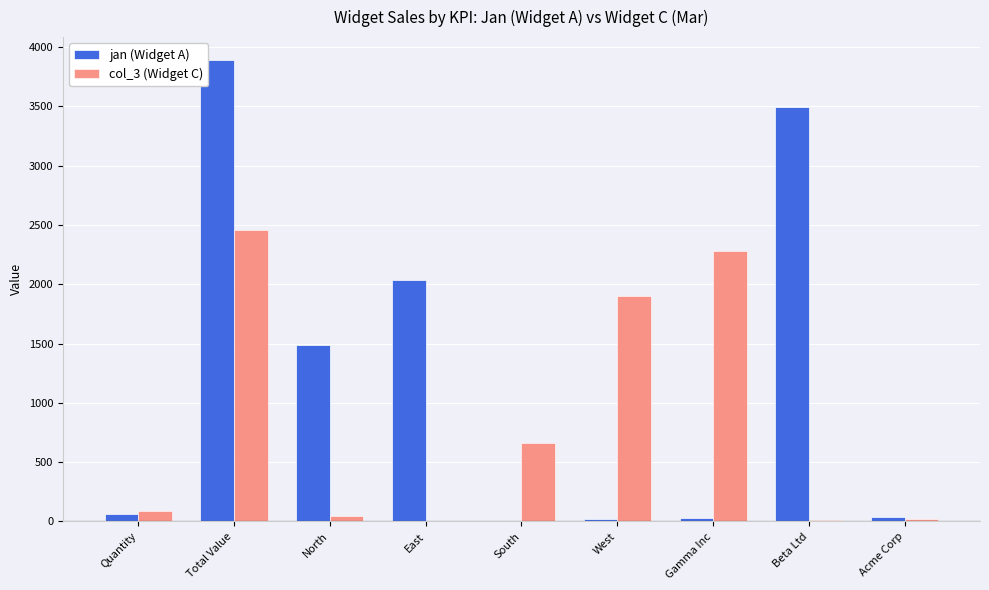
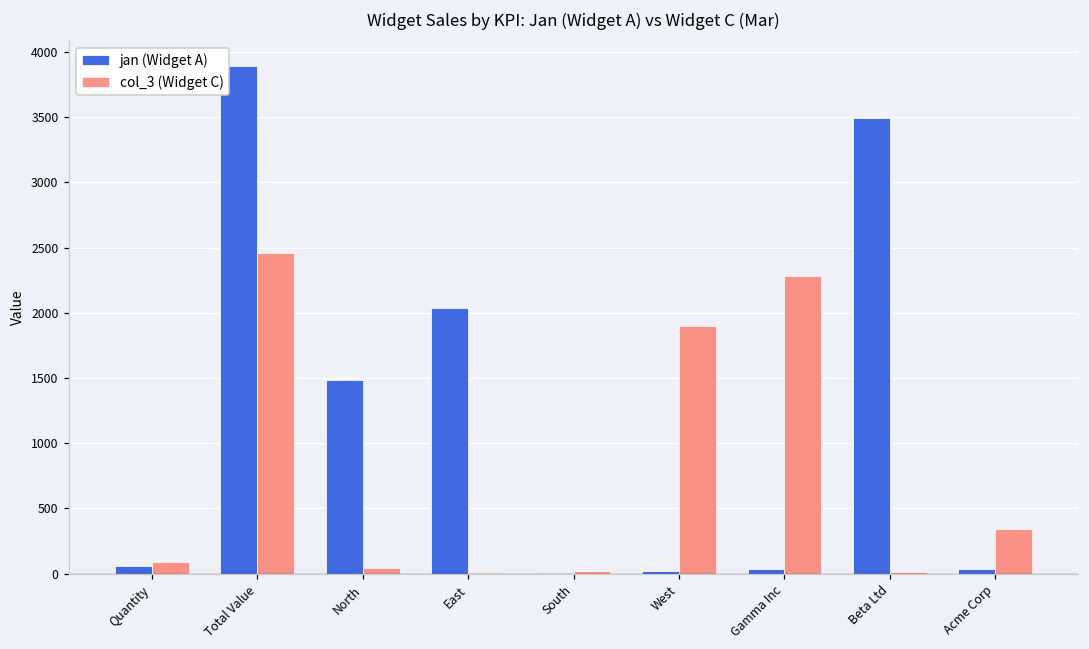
col_3 (Widget C), South: 660 -> 20
col_3 (Widget C), Acme Corp: 20 -> 340
